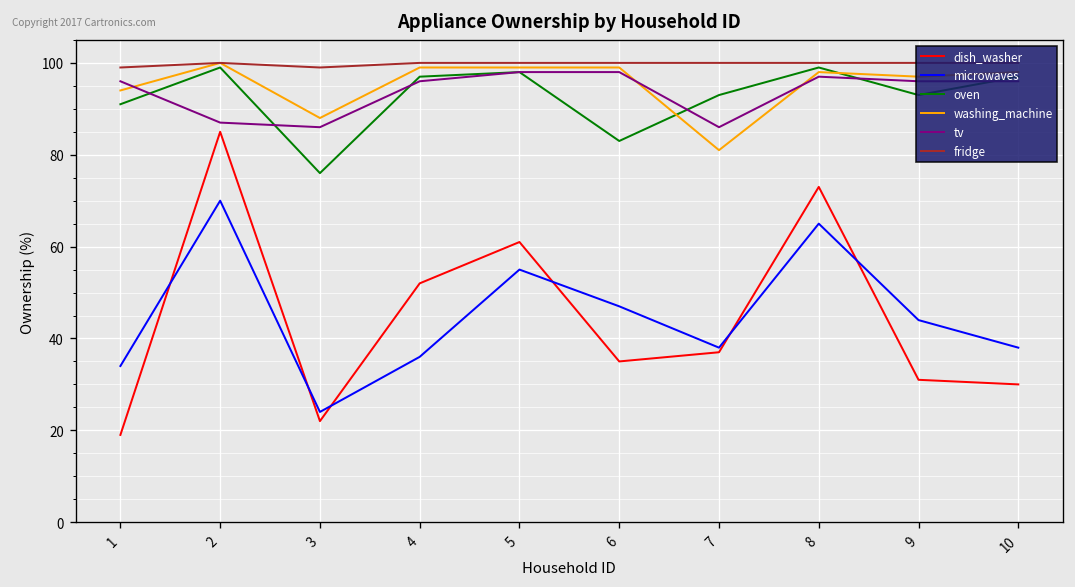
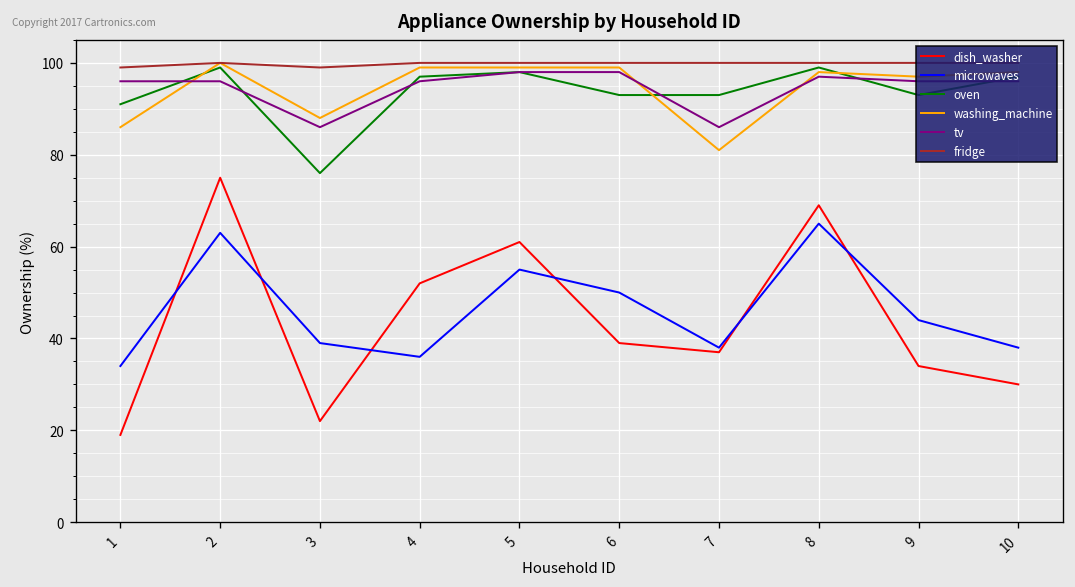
washing_machine, 1: 94 -> 86
dish_washer, 2: 85 -> 75
microwaves, 2: 70 -> 63
tv, 2: 87 -> 96
microwaves, 3: 24 -> 39
dish_washer, 6: 35 -> 39
microwaves, 6: 47 -> 50
oven, 6: 83 -> 93
dish_washer, 8: 73 -> 69
dish_washer, 9: 31 -> 34
